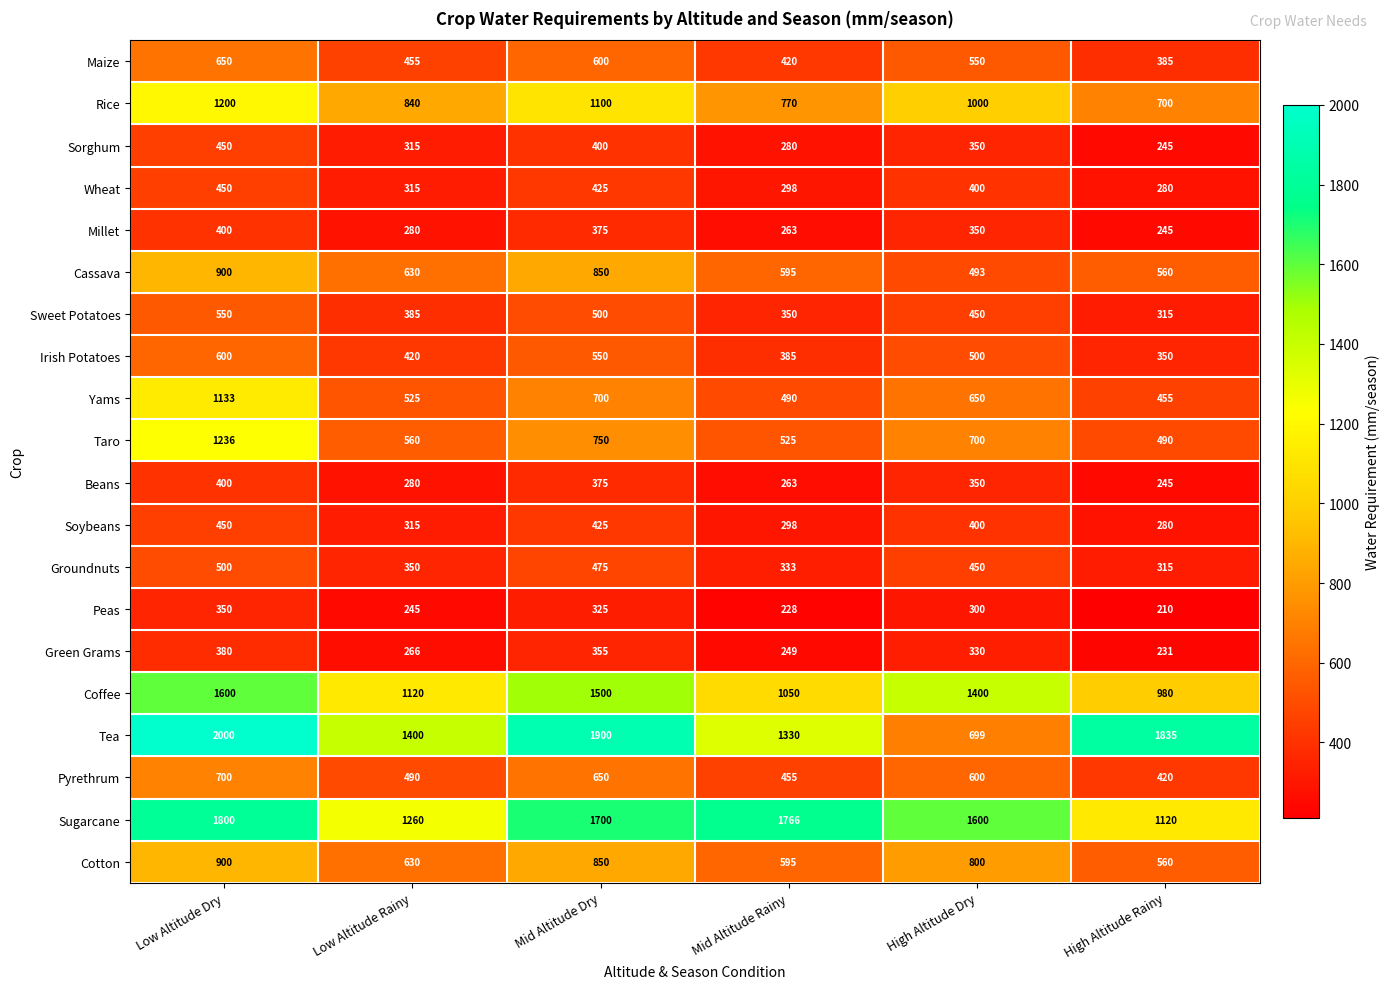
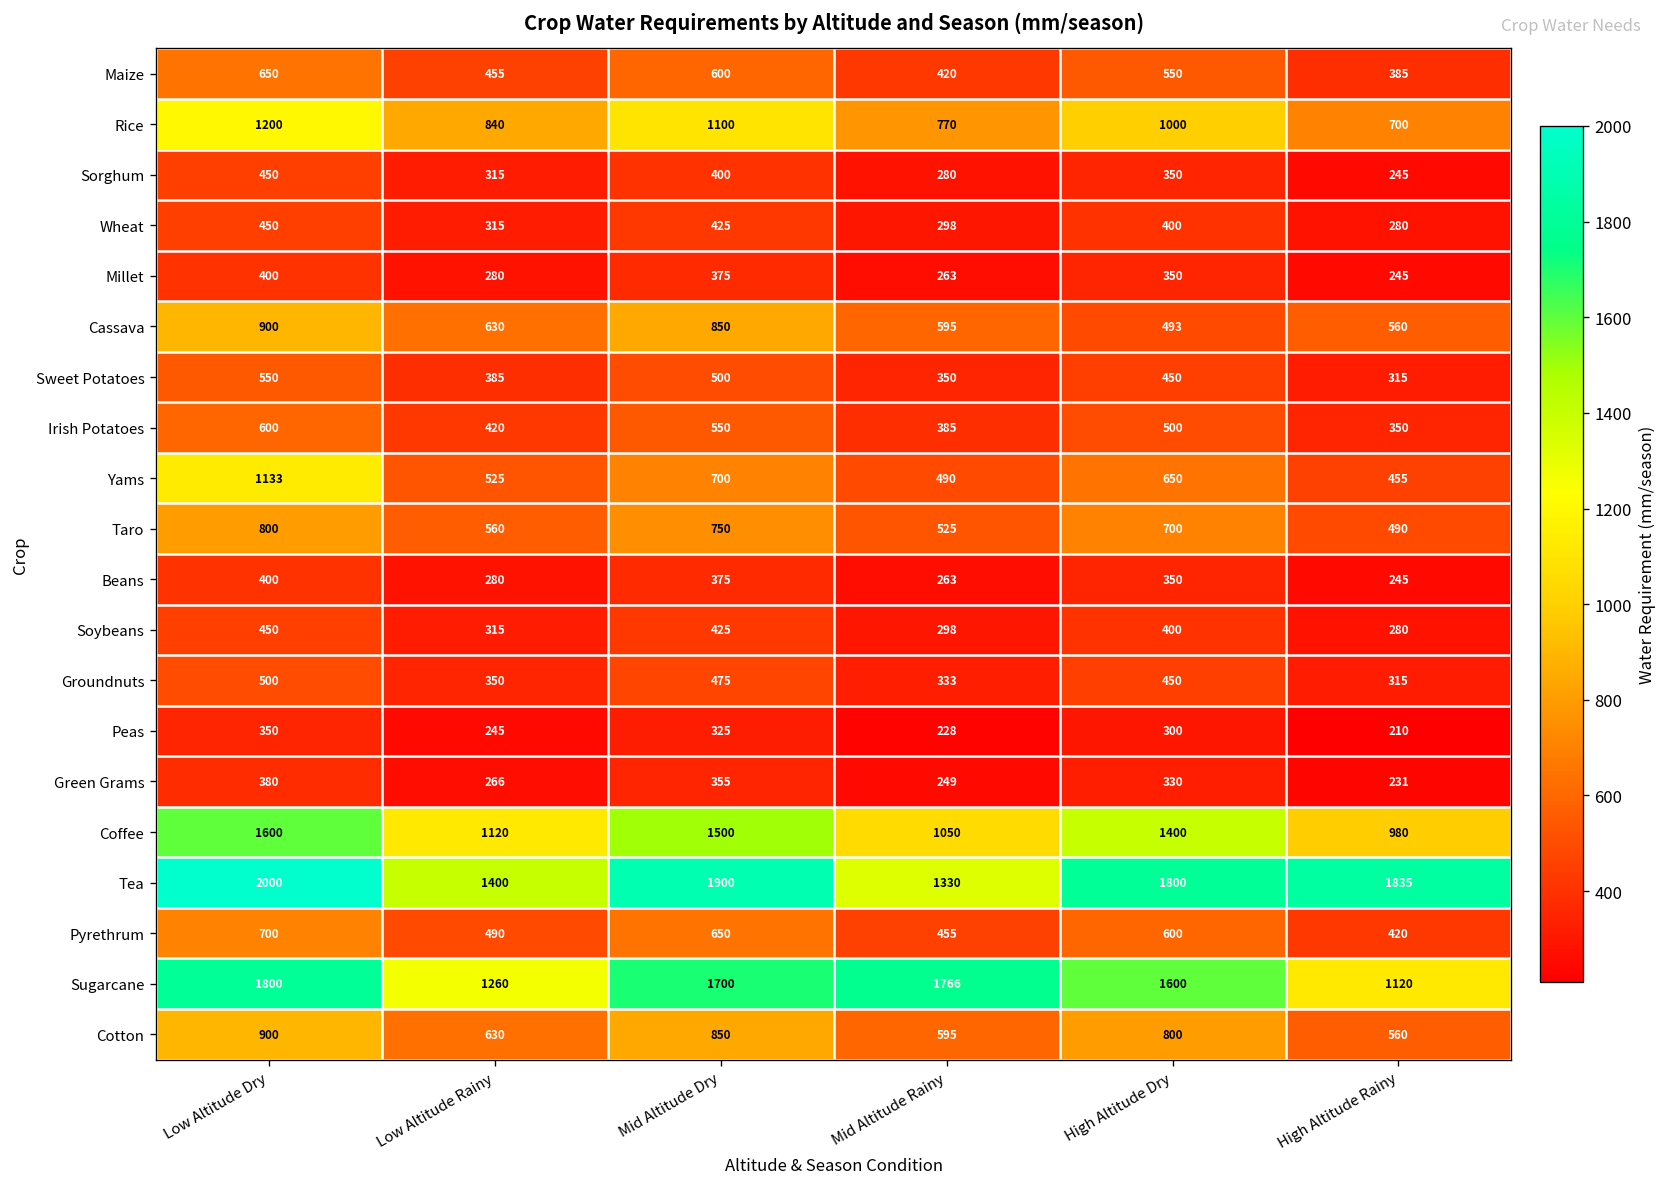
Taro, Low Altitude Dry: 1236 -> 800
Tea, High Altitude Dry: 699 -> 1800
